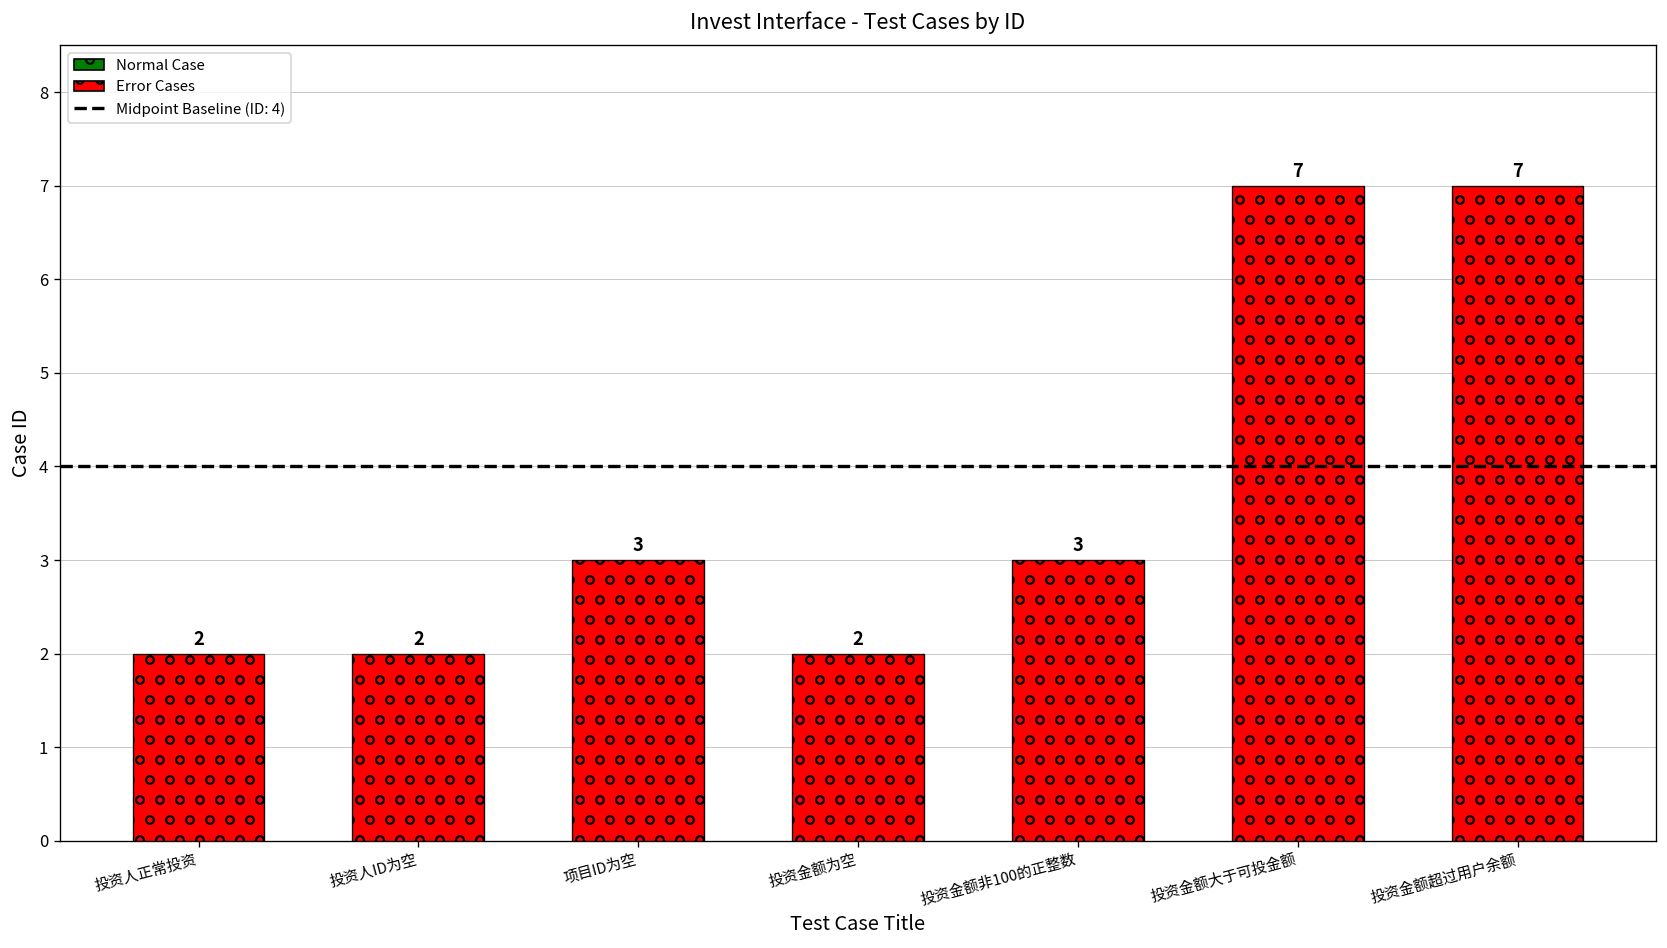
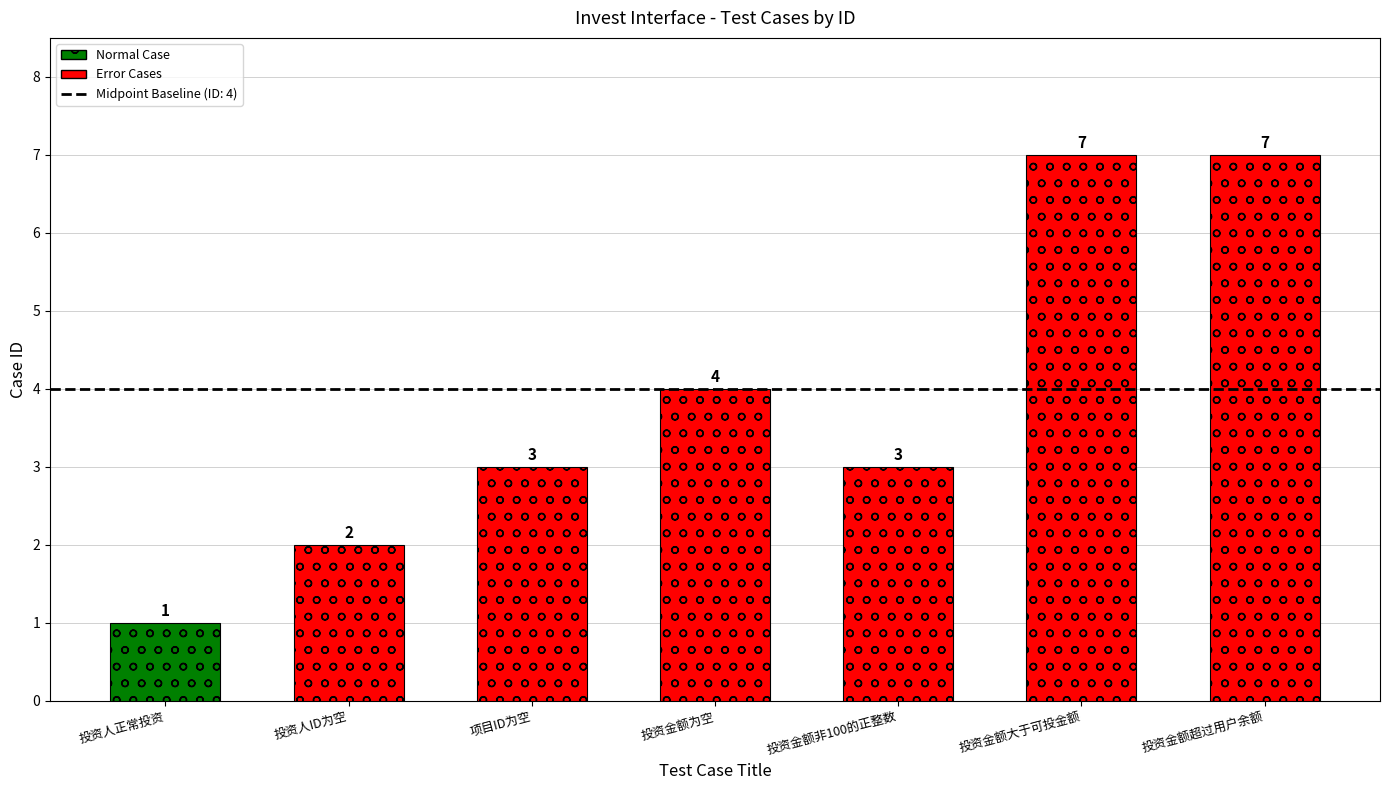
投资人正常投资: 2 -> 1
投资金额为空: 2 -> 4
